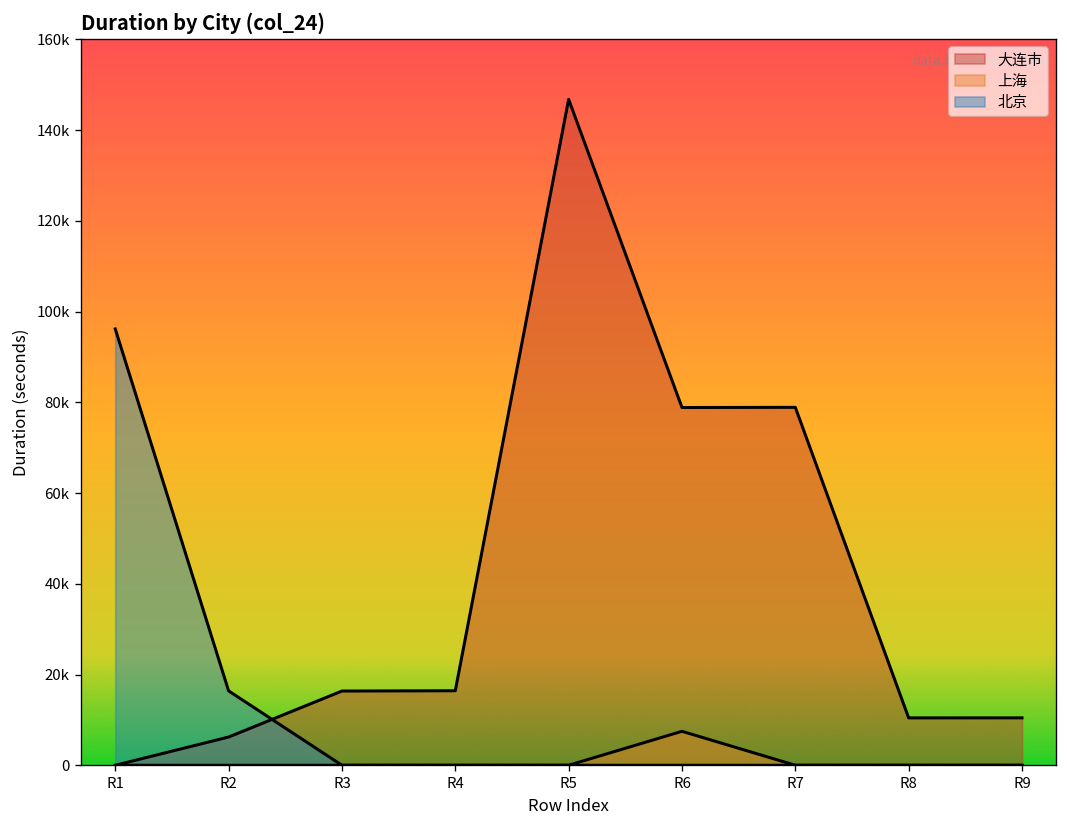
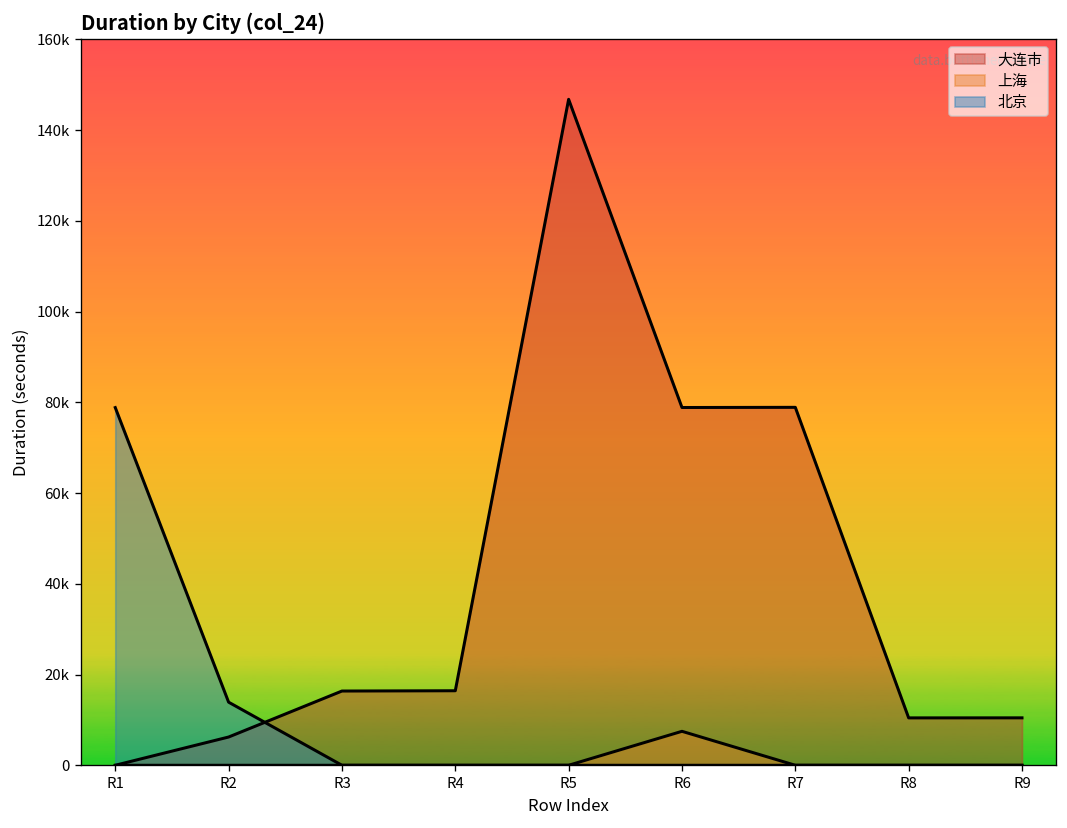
北京, R1: 96000 -> 79000
北京, R2: 16000 -> 14000
